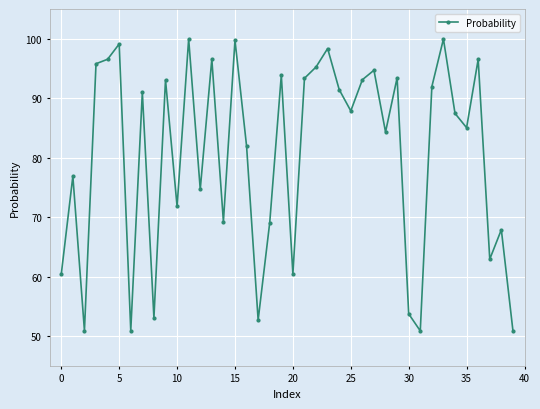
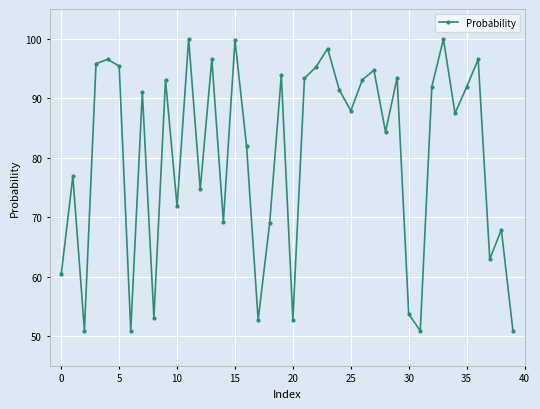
5: 99 -> 95
20: 60 -> 53
35: 85 -> 92
